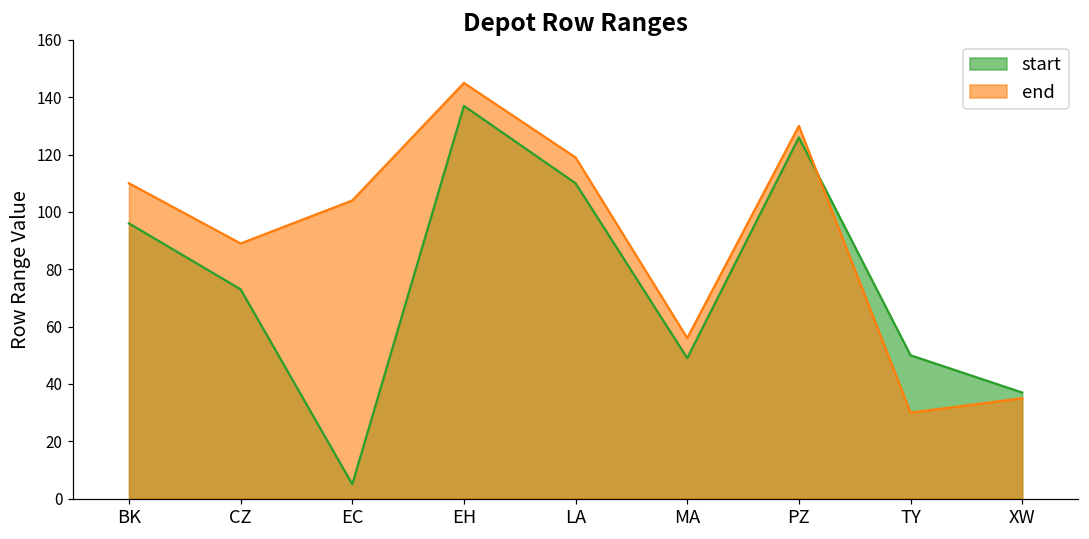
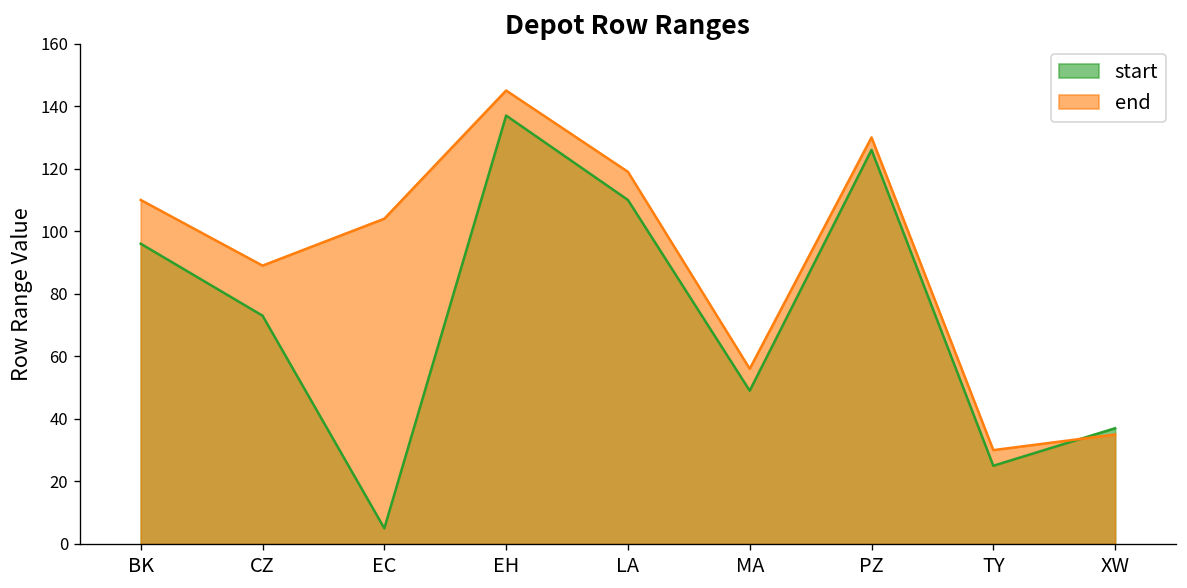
start, TY: 50 -> 25
